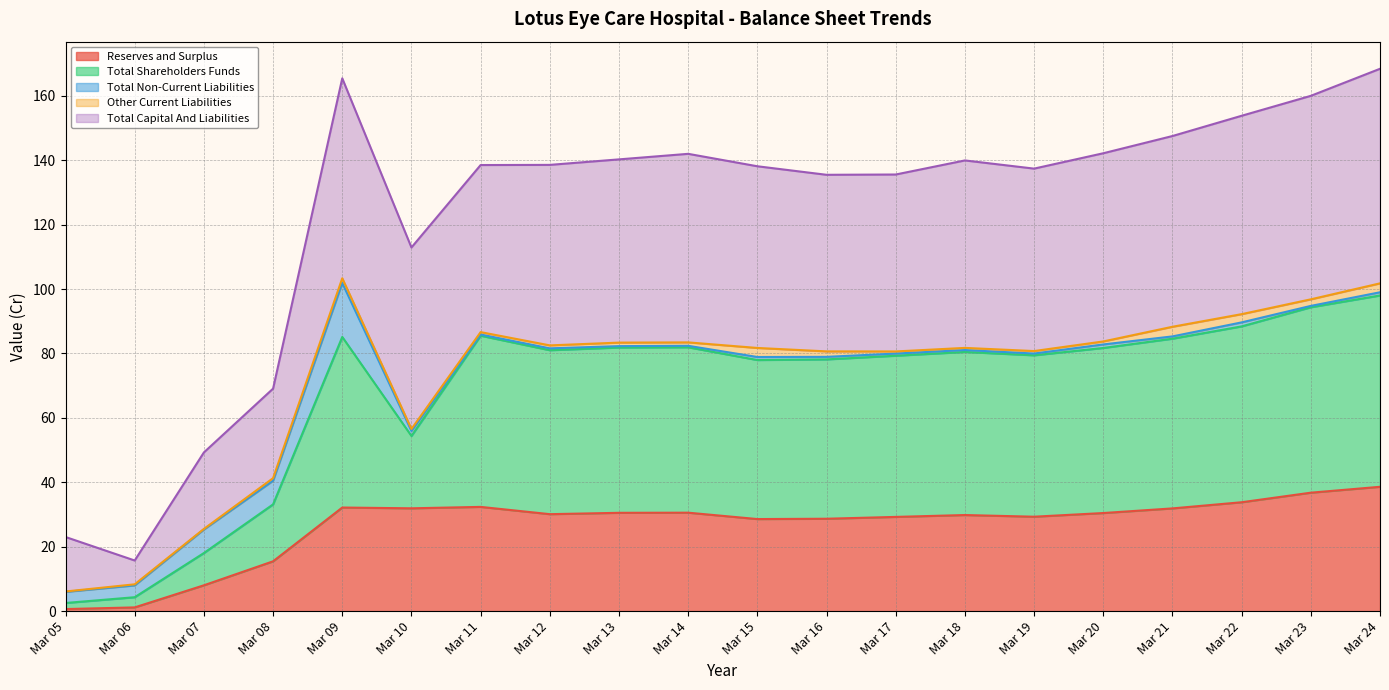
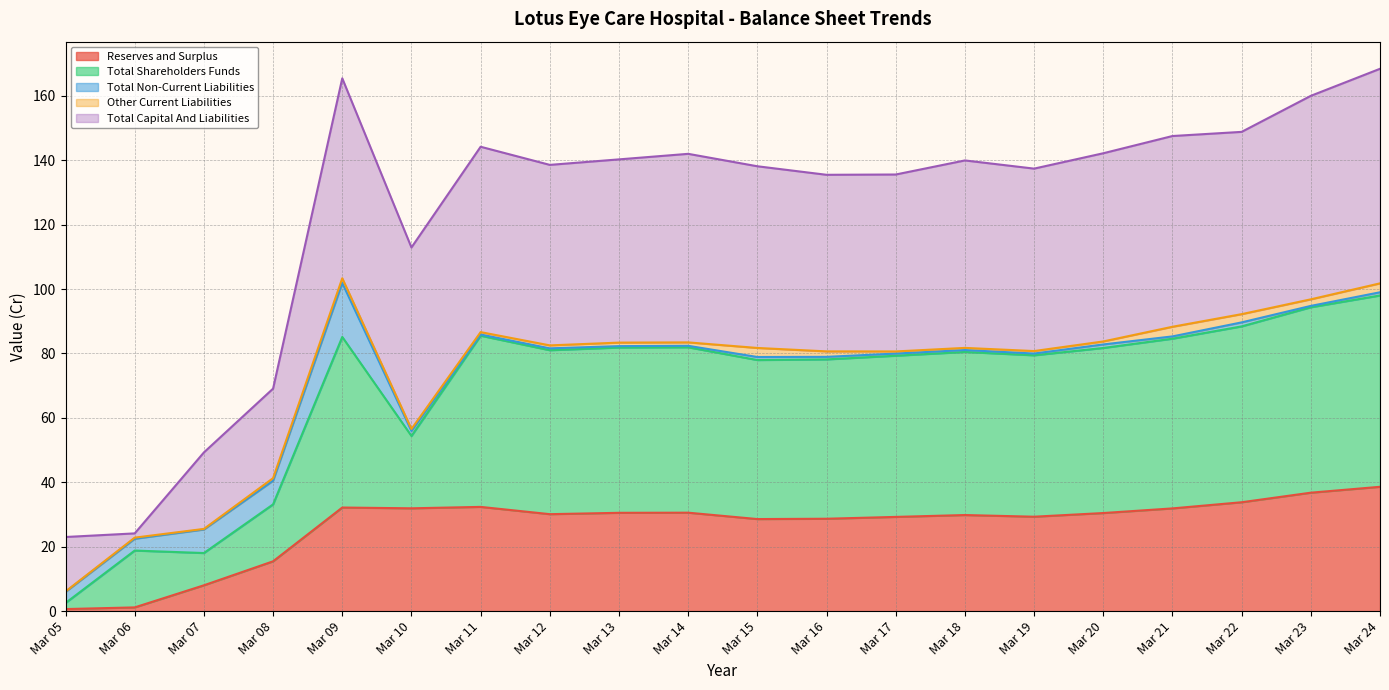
Total Shareholders Funds, Mar 06: 3 -> 18
Total Capital And Liabilities, Mar 06: 7 -> 1
Total Capital And Liabilities, Mar 11: 52 -> 58
Total Capital And Liabilities, Mar 22: 62 -> 57
